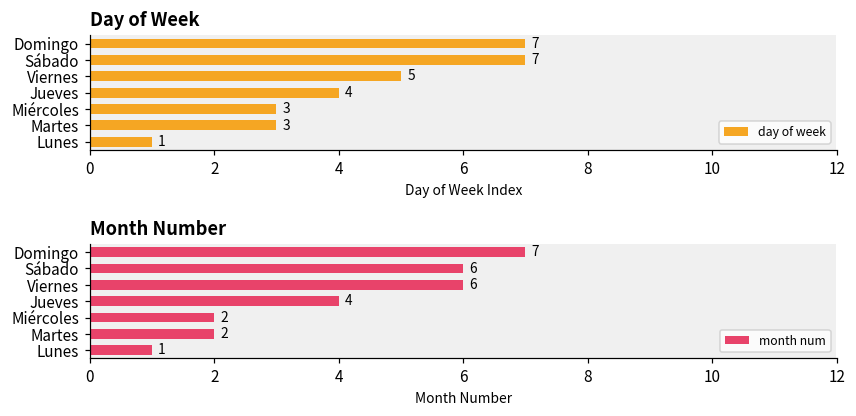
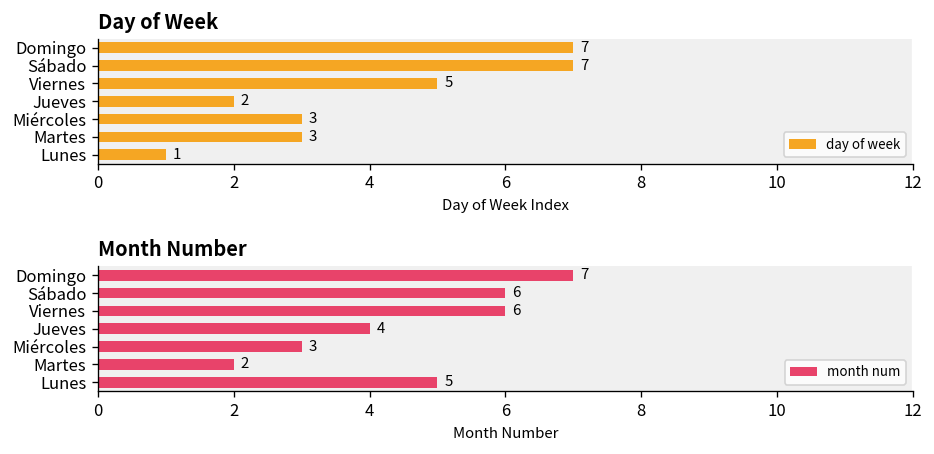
Day of Week, Jueves: 4 -> 2
Month Number, Miércoles: 2 -> 3
Month Number, Lunes: 1 -> 5
